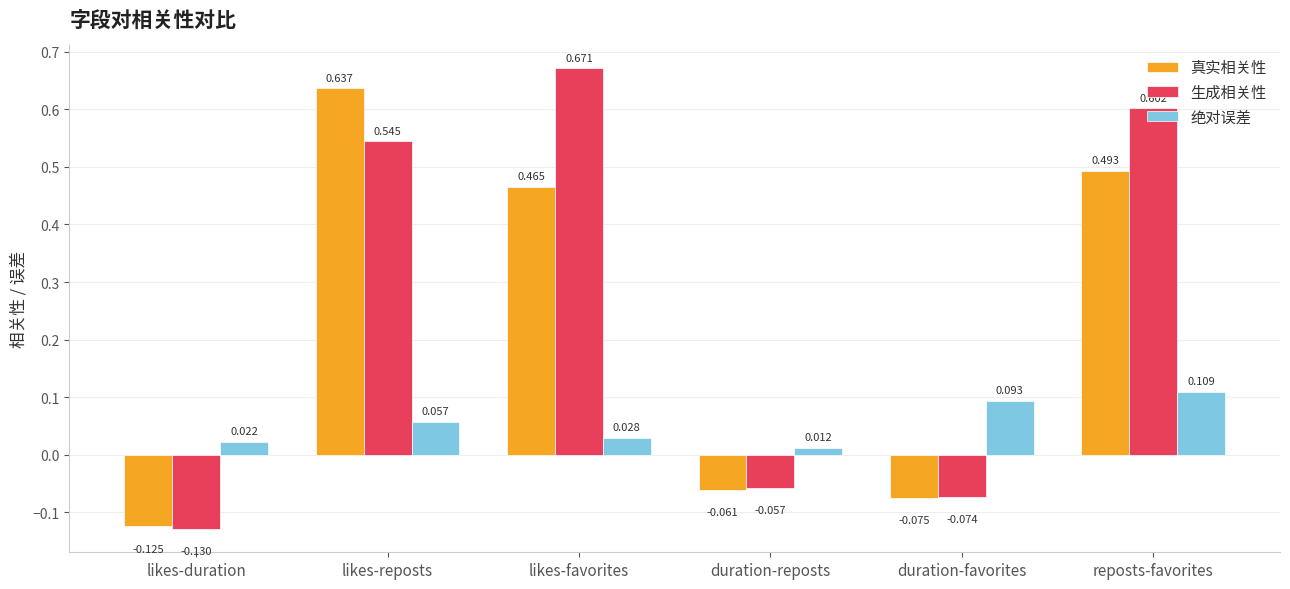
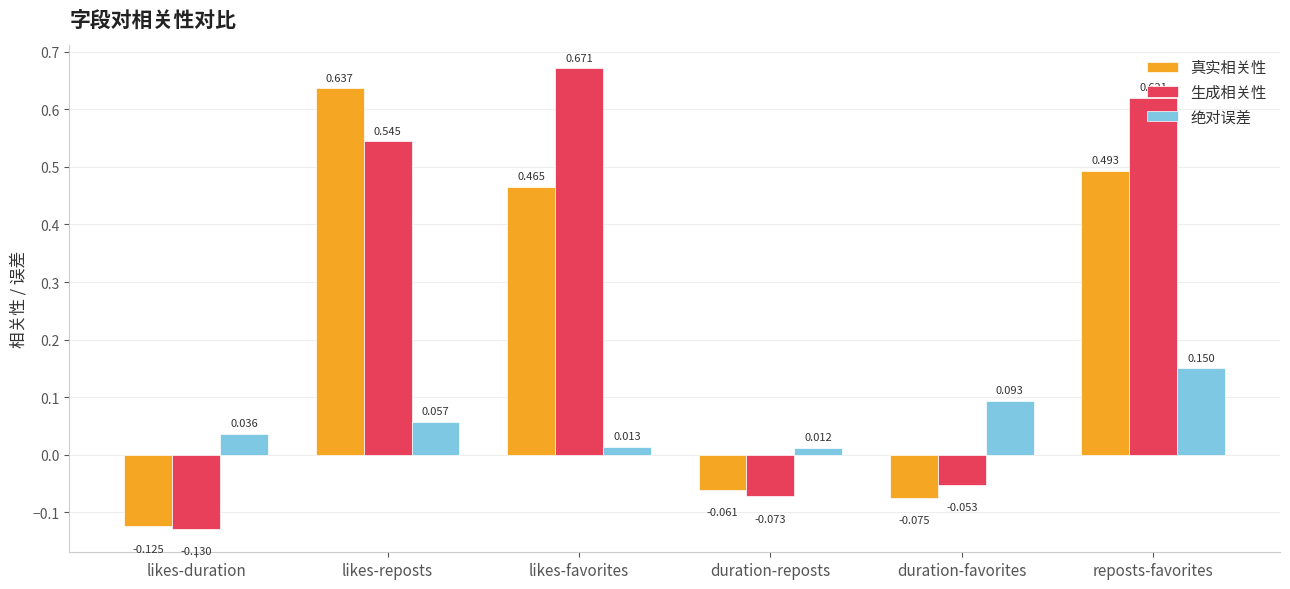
绝对误差, likes-duration: 0.022 -> 0.036
绝对误差, likes-favorites: 0.028 -> 0.013
生成相关性, duration-reposts: -0.057 -> -0.073
生成相关性, duration-favorites: -0.074 -> -0.053
生成相关性, reposts-favorites: 0.602 -> 0.621
绝对误差, reposts-favorites: 0.109 -> 0.150
